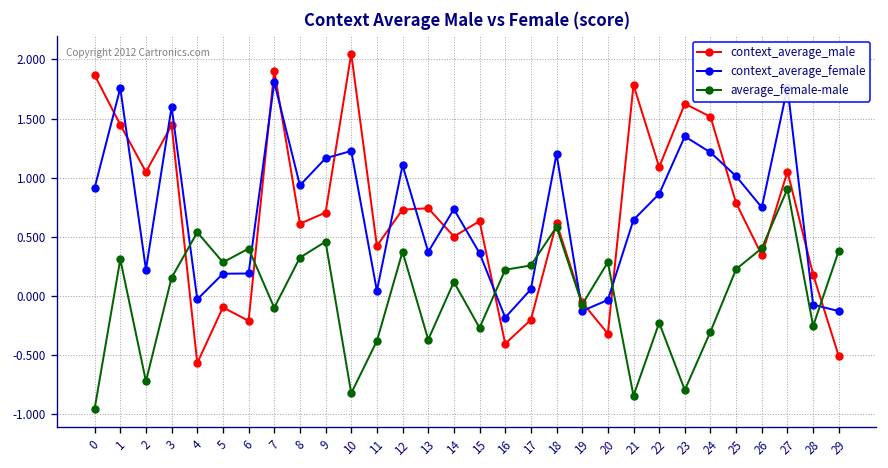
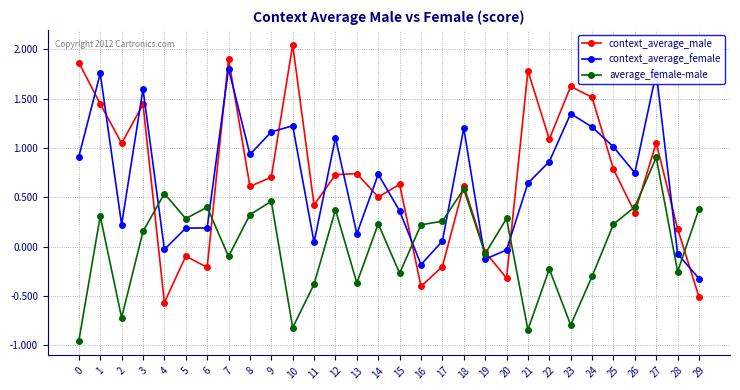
context_average_female, 13: 0.4 -> 0.1
average_female-male, 14: 0.1 -> 0.2
context_average_female, 29: -0.1 -> -0.3
